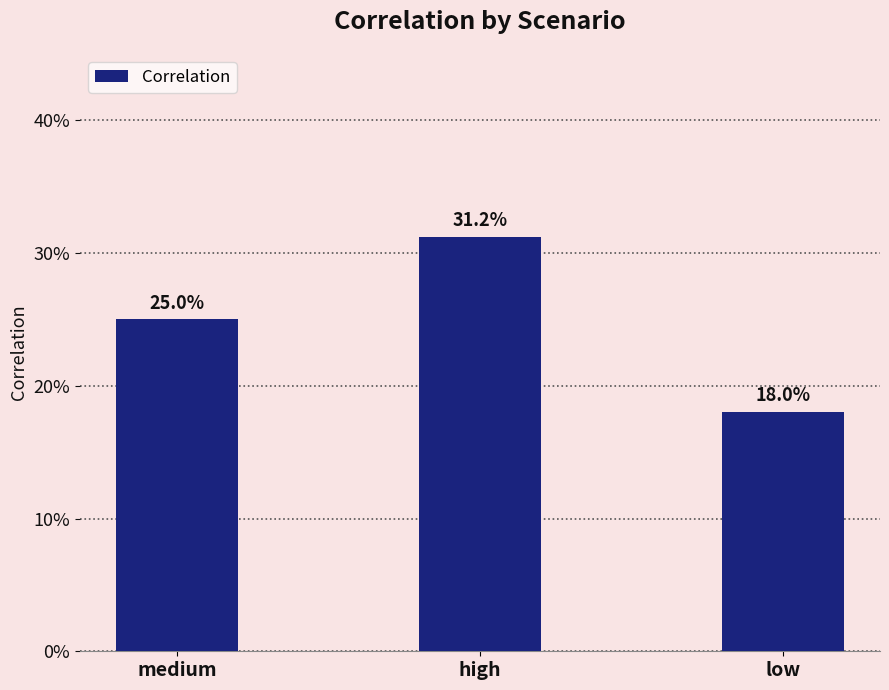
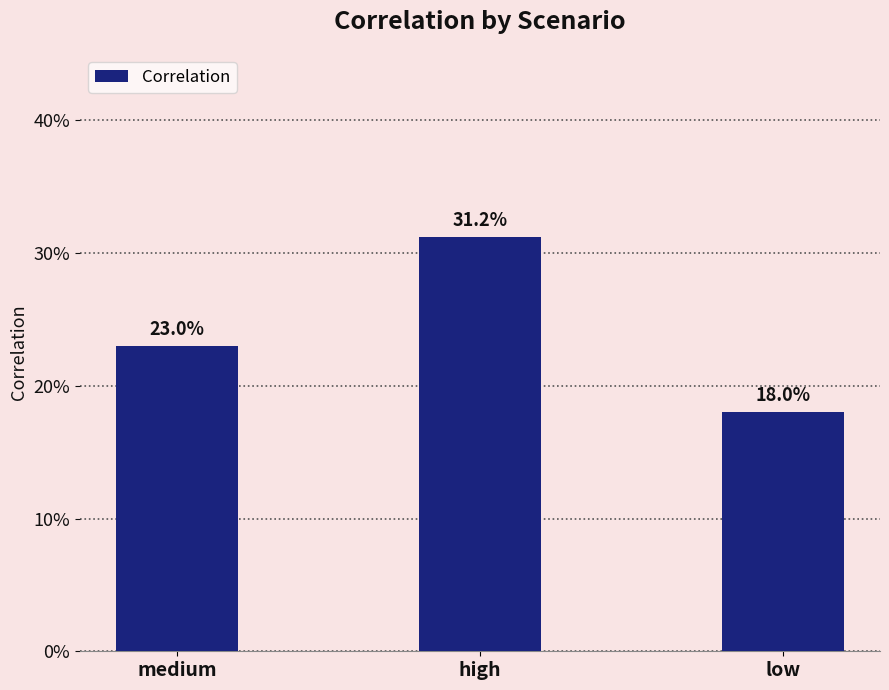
medium: 25.0% -> 23.0%
